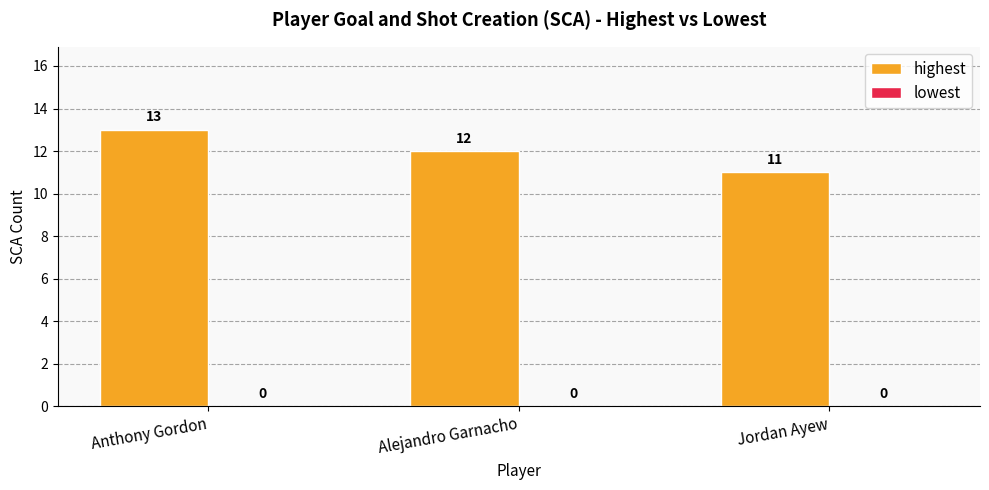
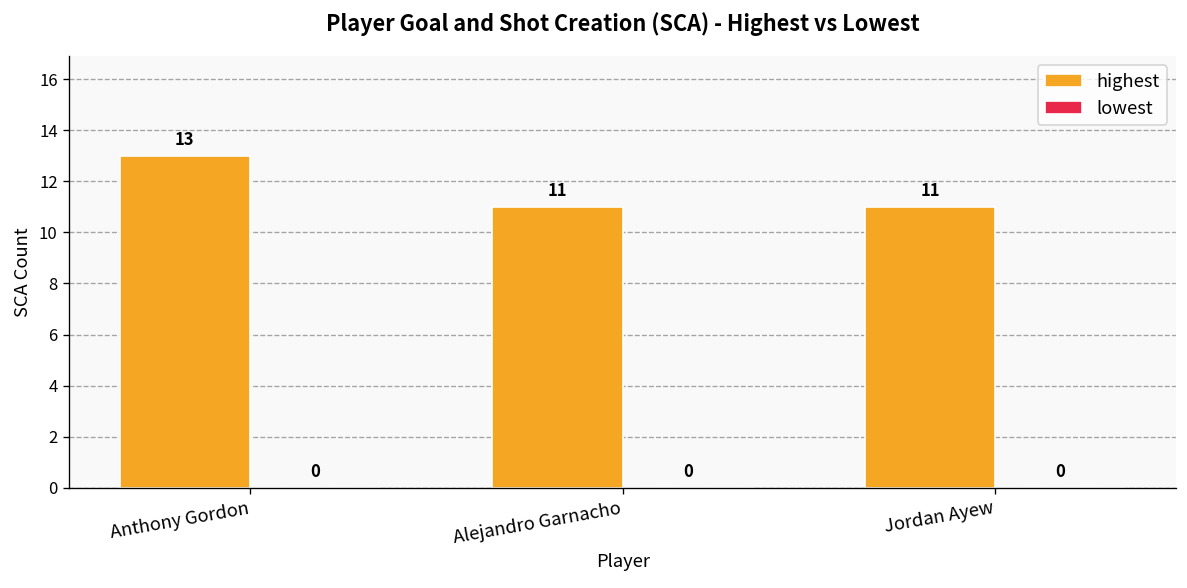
highest, Alejandro Garnacho: 12 -> 11
